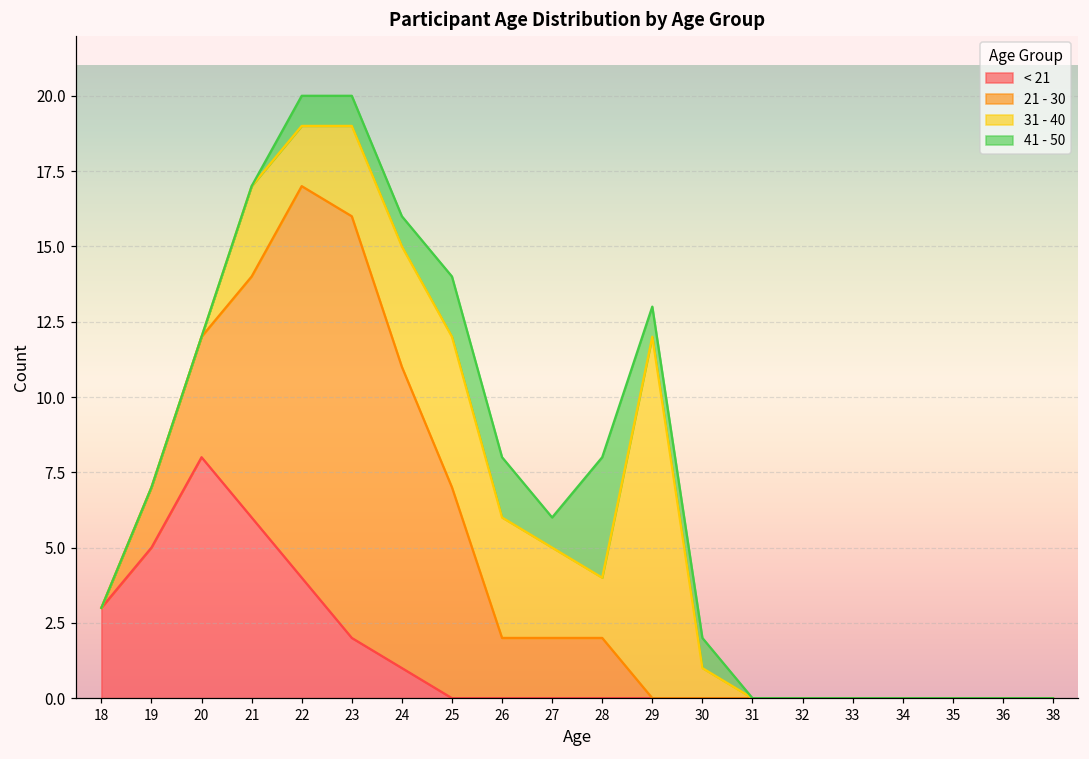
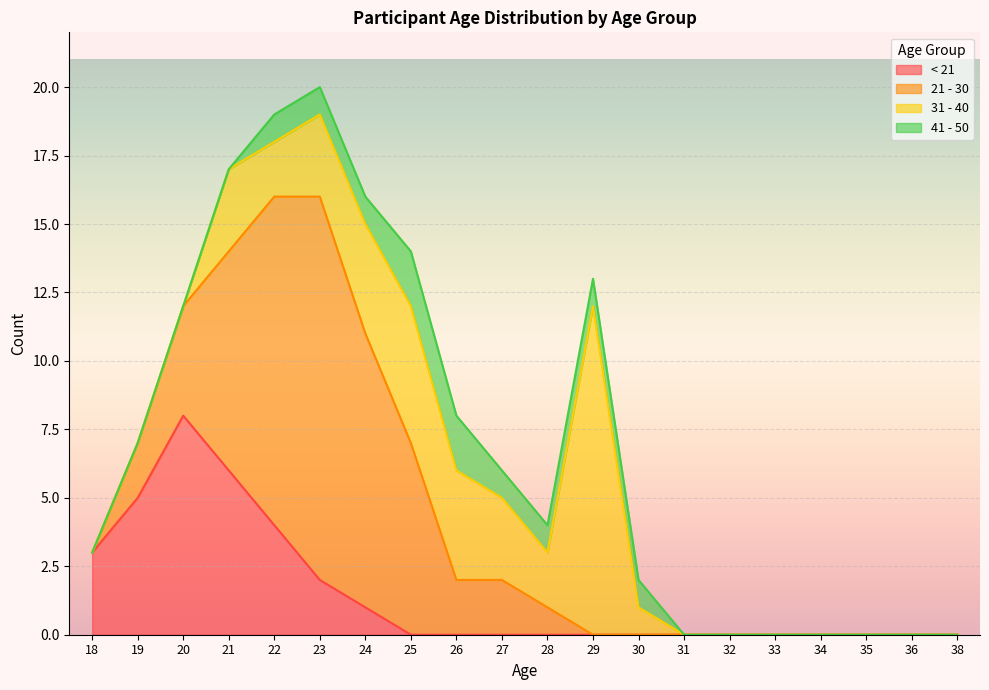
21 - 30, 22: 13 -> 12
21 - 30, 28: 2 -> 1
41 - 50, 28: 4 -> 1
